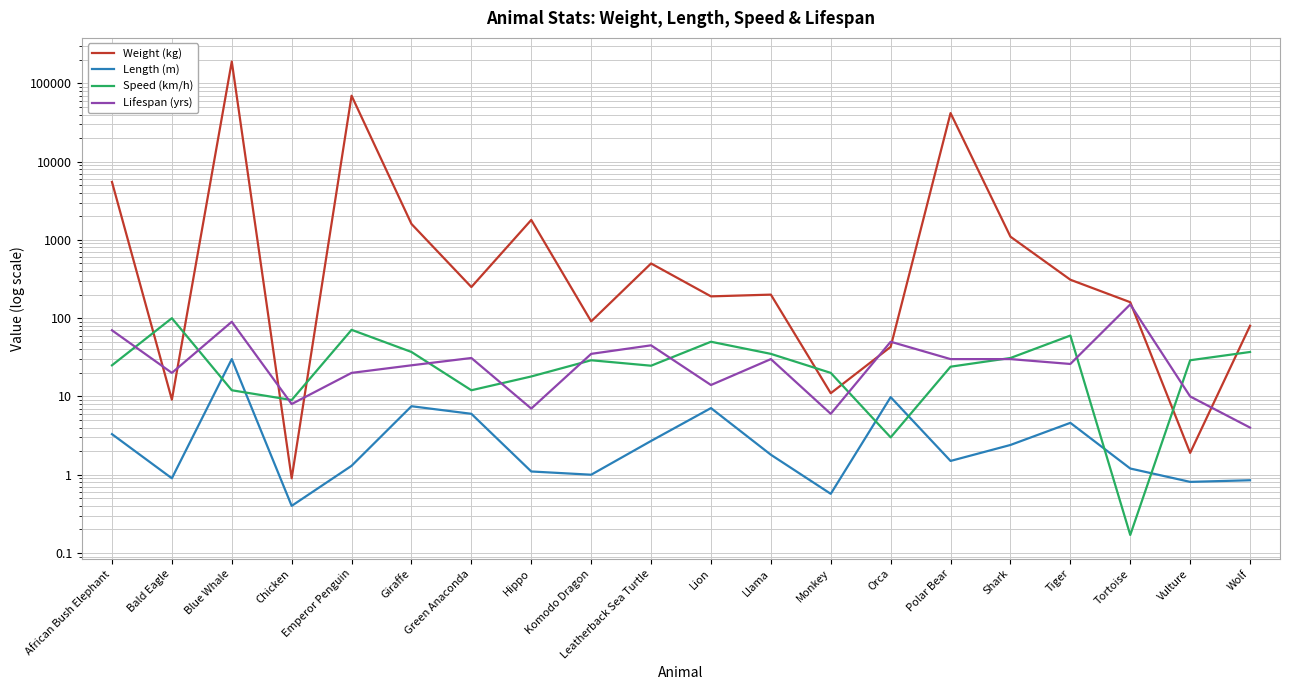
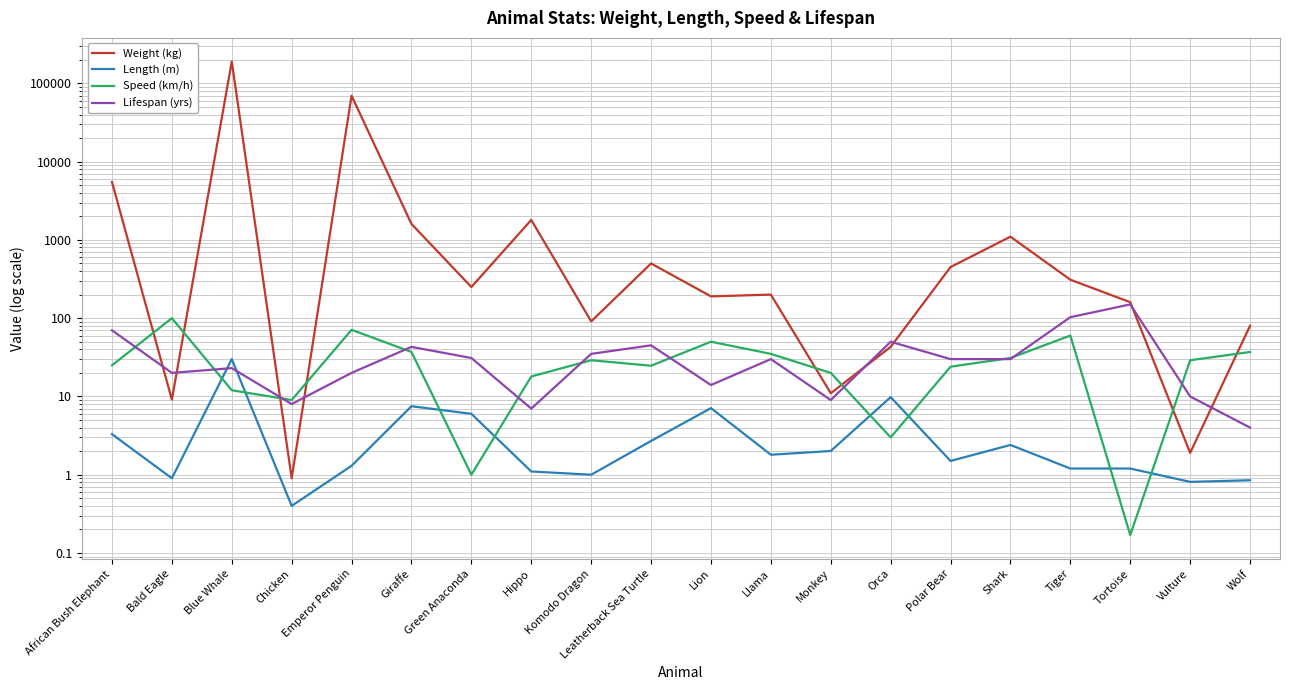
Lifespan (yrs), Blue Whale: 90 -> 23
Lifespan (yrs), Giraffe: 25 -> 40
Speed (km/h), Green Anaconda: 12 -> 1
Length (m), Monkey: 0.6 -> 2.0
Lifespan (yrs), Monkey: 6 -> 9
Weight (kg), Polar Bear: 40000 -> 500
Length (m), Tiger: 5 -> 1.2
Lifespan (yrs), Tiger: 26 -> 100
